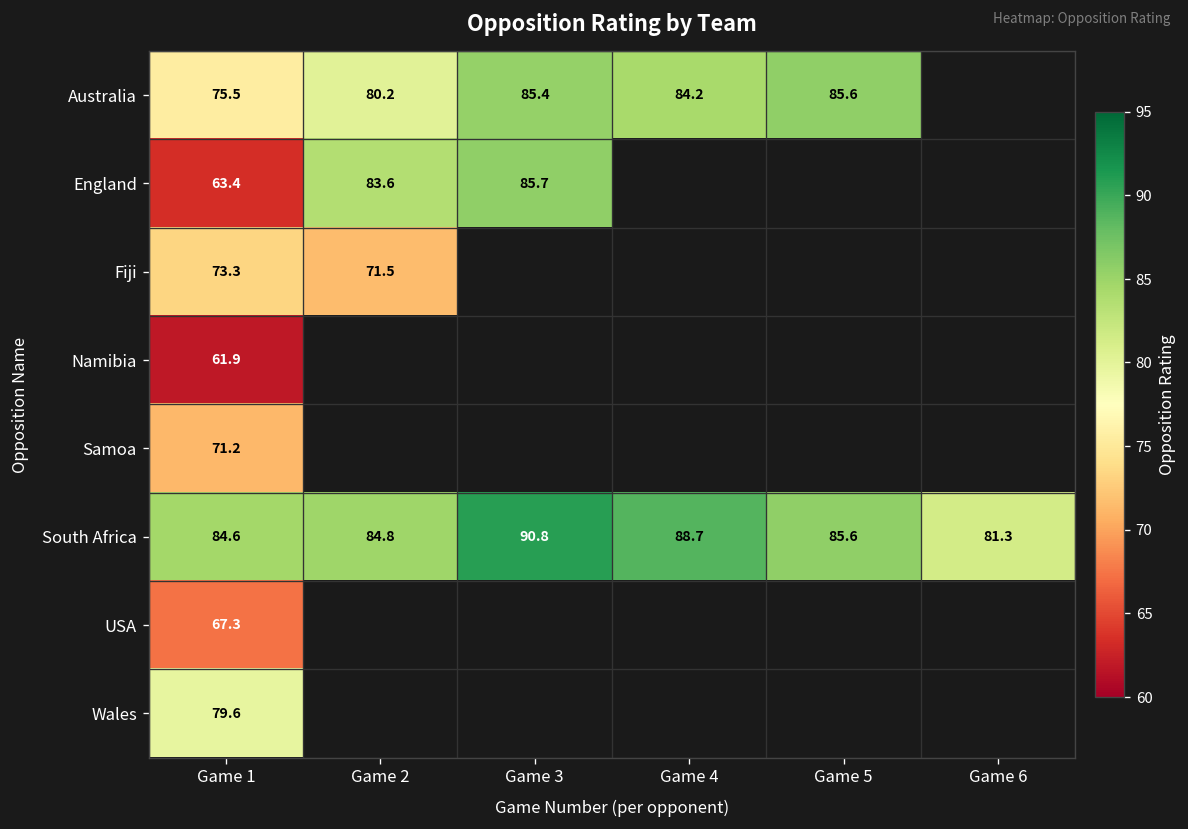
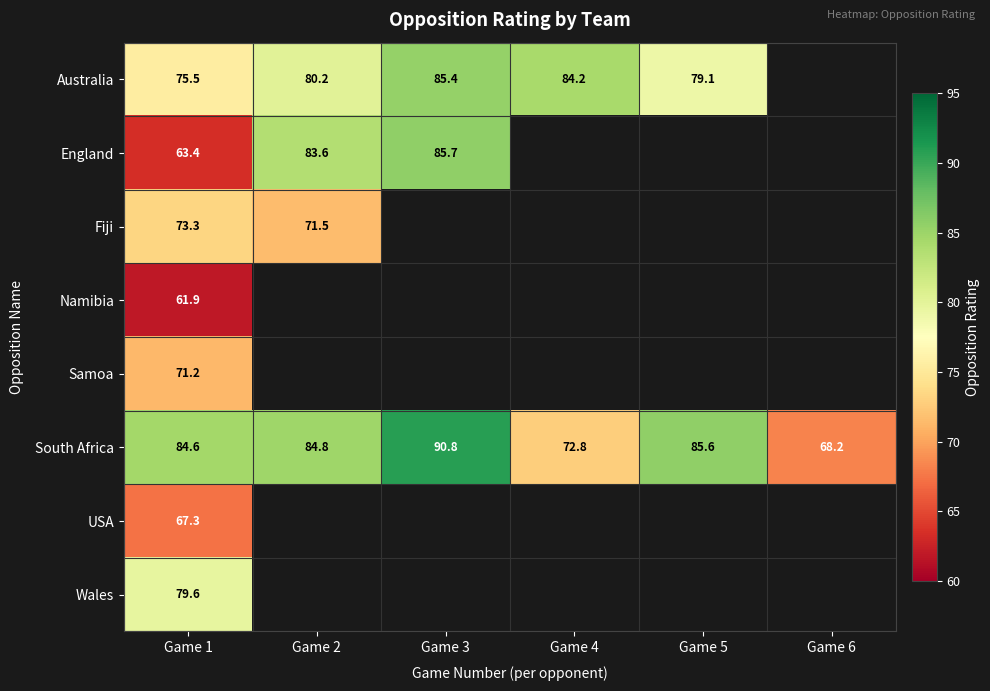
Australia, Game 5: 85.6 -> 79.1
South Africa, Game 4: 88.7 -> 72.8
South Africa, Game 6: 81.3 -> 68.2
